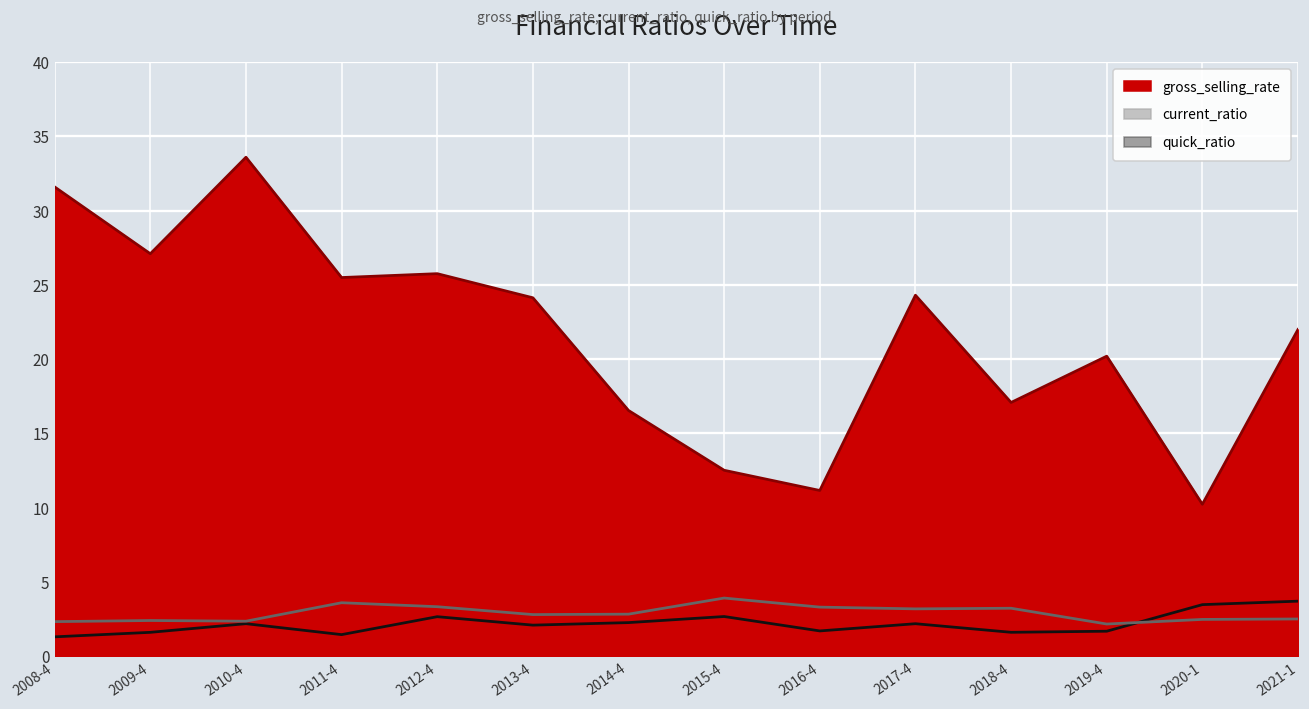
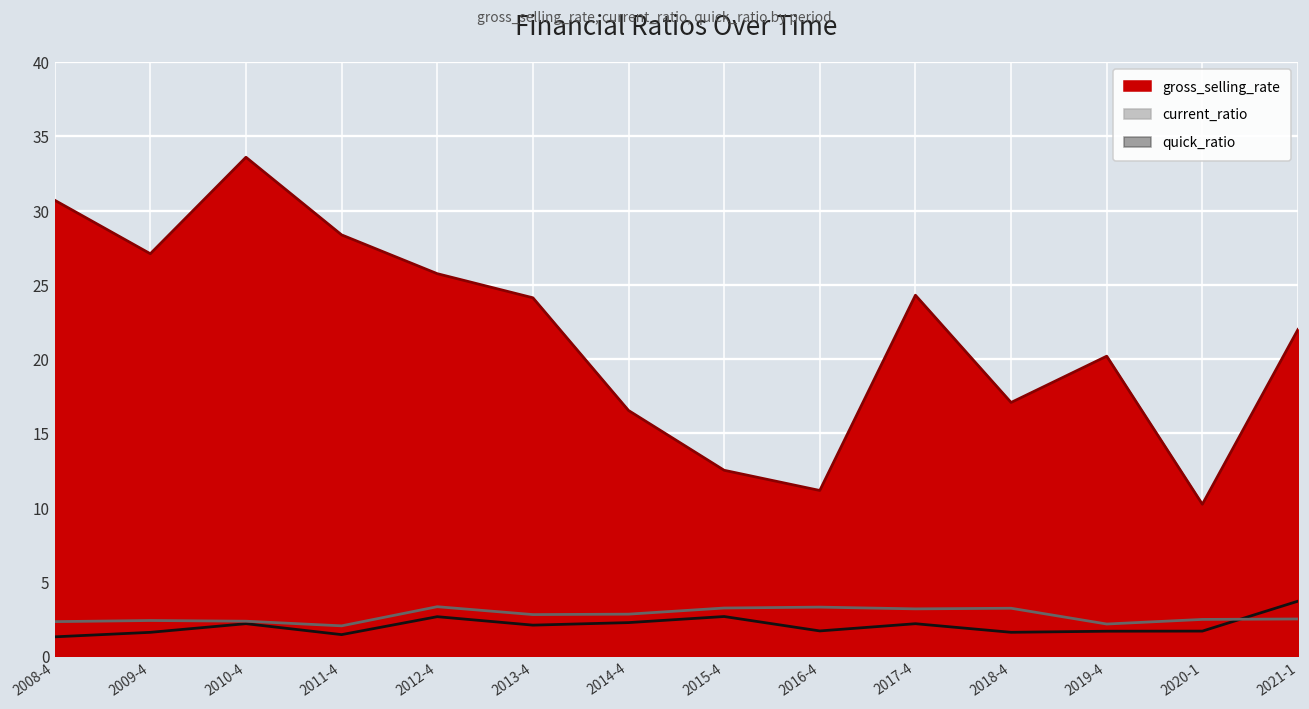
gross_selling_rate, 2008-4: 31.6 -> 30.7
gross_selling_rate, 2011-4: 25.5 -> 28.4
current_ratio, 2011-4: 3.6 -> 2.0
current_ratio, 2015-4: 3.9 -> 3.2
quick_ratio, 2020-1: 3.5 -> 1.7
